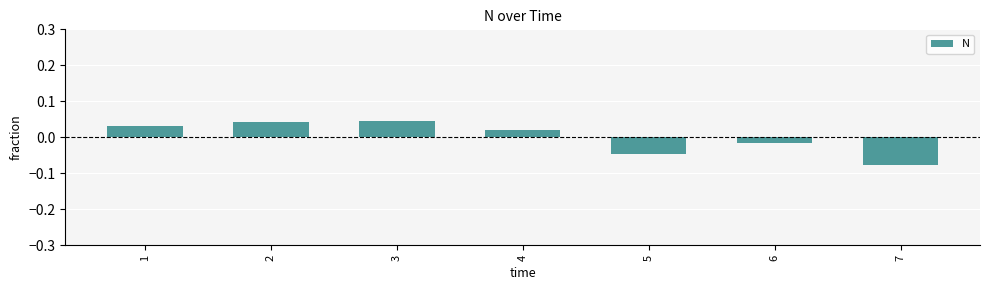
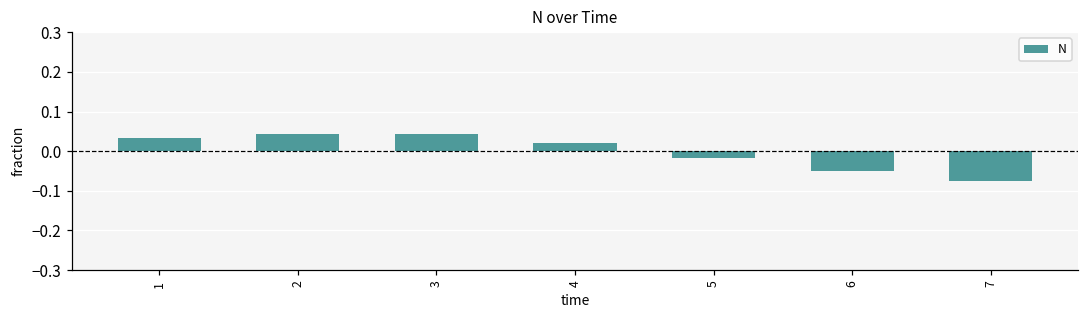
5: -0.05 -> -0.02
6: -0.01 -> -0.05
